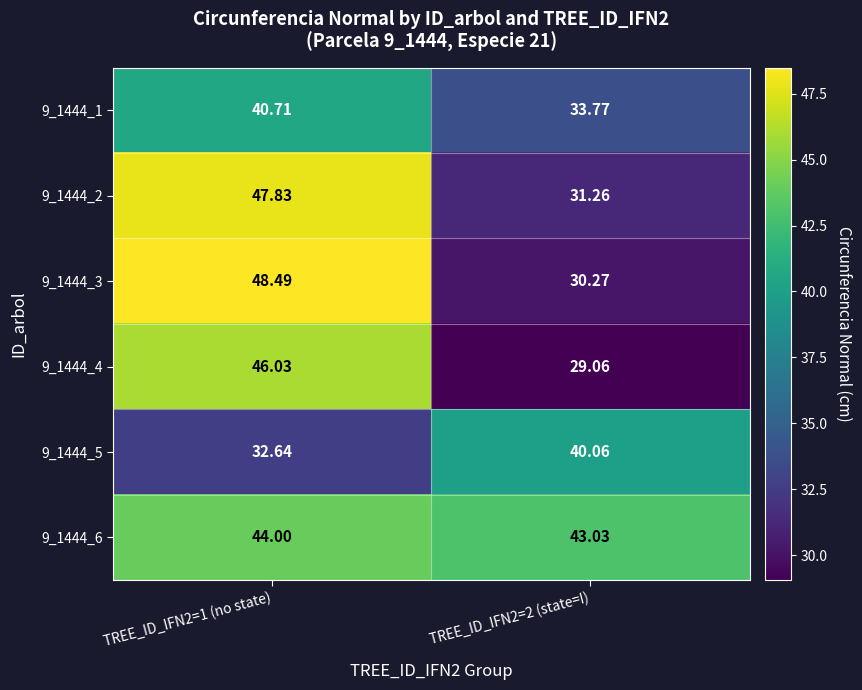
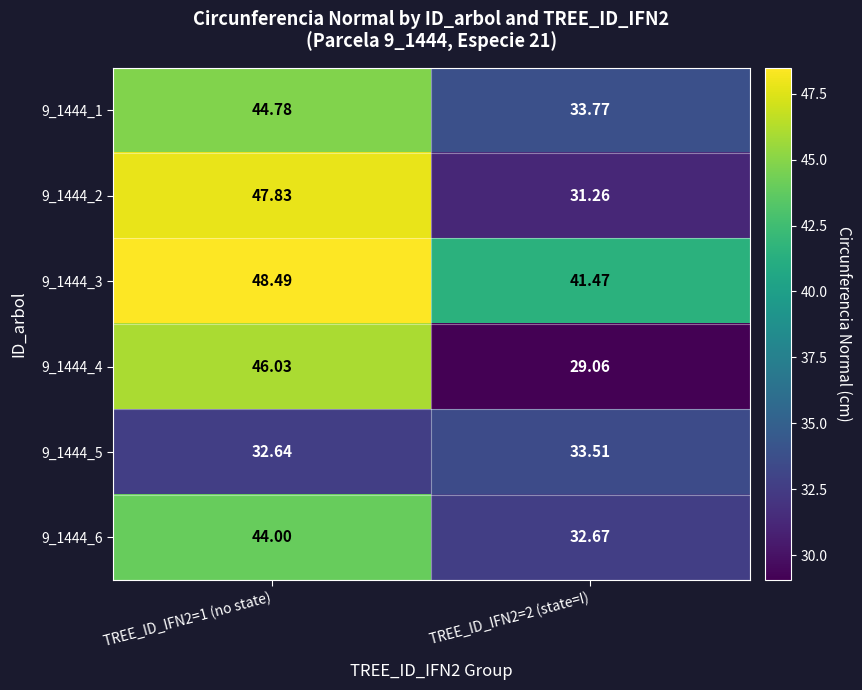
9_1444_1, TREE_ID_IFN2=1 (no state): 40.71 -> 44.78
9_1444_3, TREE_ID_IFN2=2 (state=I): 30.27 -> 41.47
9_1444_5, TREE_ID_IFN2=2 (state=I): 40.06 -> 33.51
9_1444_6, TREE_ID_IFN2=2 (state=I): 43.03 -> 32.67
